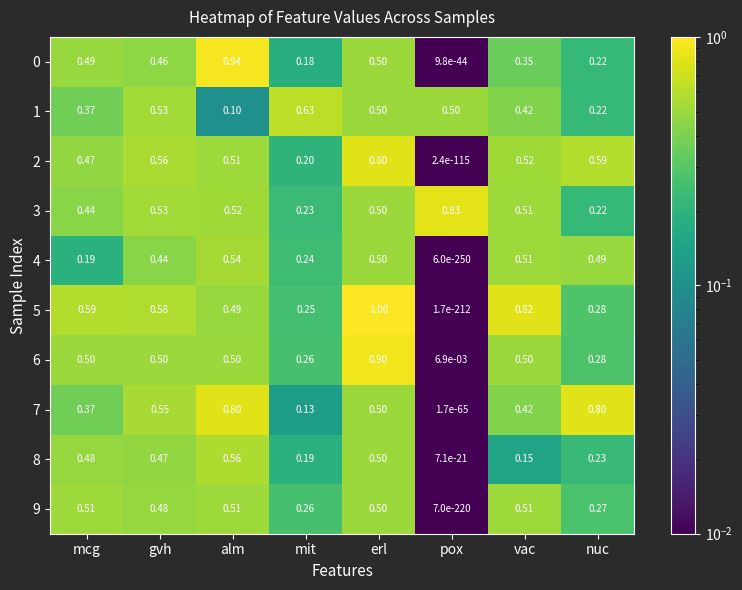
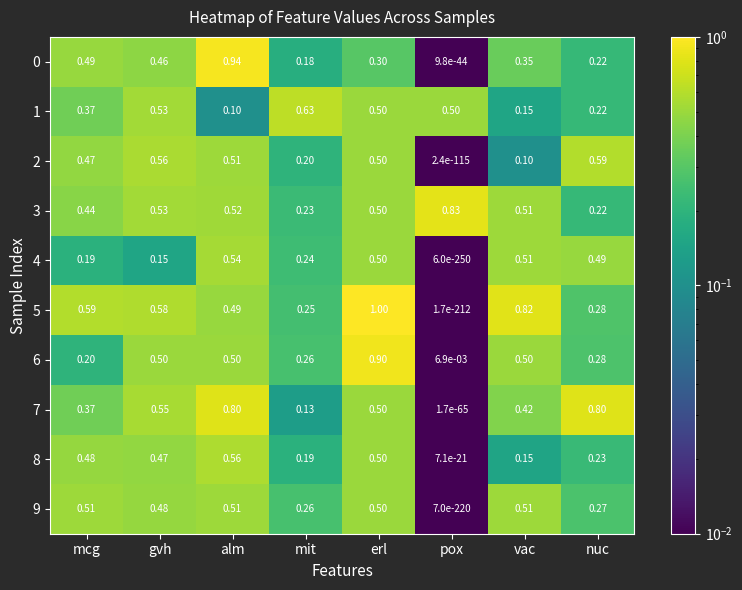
0, erl: 0.50 -> 0.30
1, vac: 0.42 -> 0.15
2, erl: 0.80 -> 0.50
2, vac: 0.52 -> 0.10
4, gvh: 0.44 -> 0.15
6, mcg: 0.50 -> 0.20
